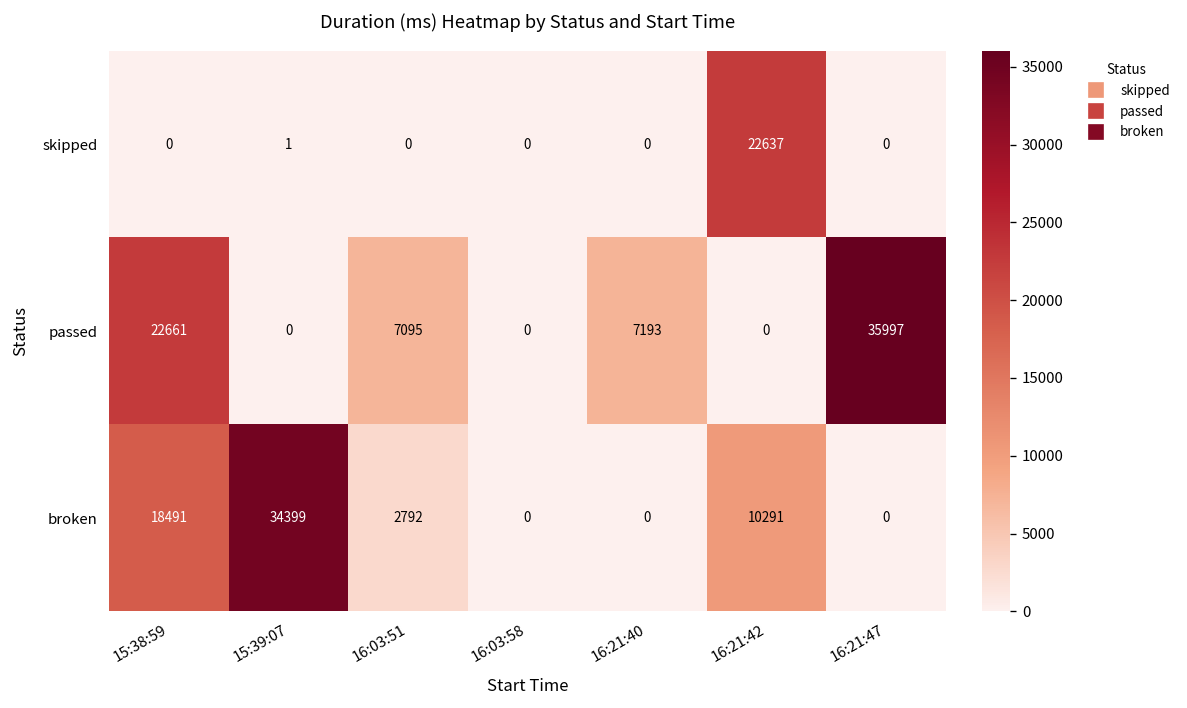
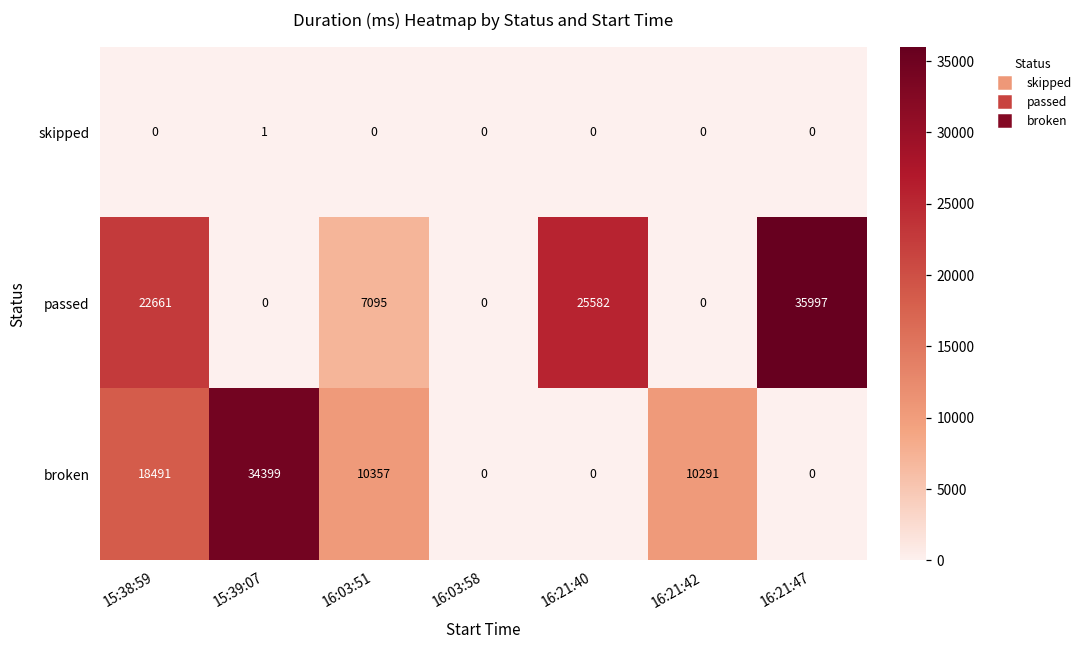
skipped, 16:21:42: 22637 -> 0
passed, 16:21:40: 7193 -> 25582
broken, 16:03:51: 2792 -> 10357
